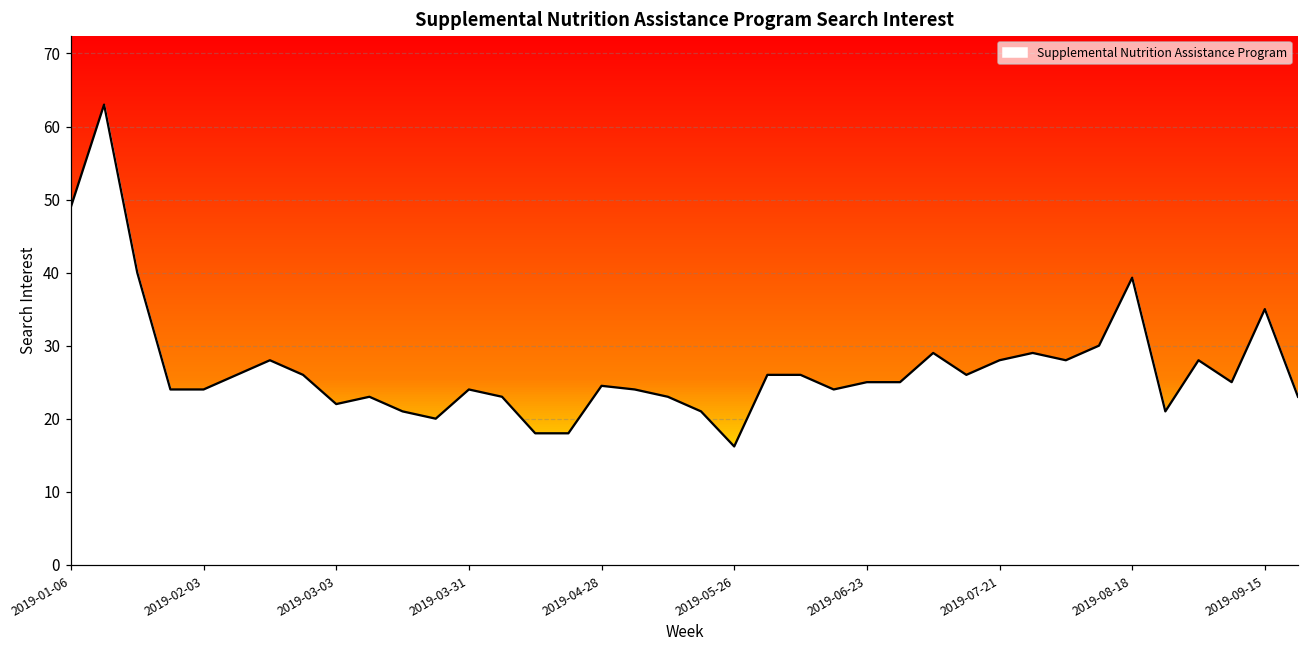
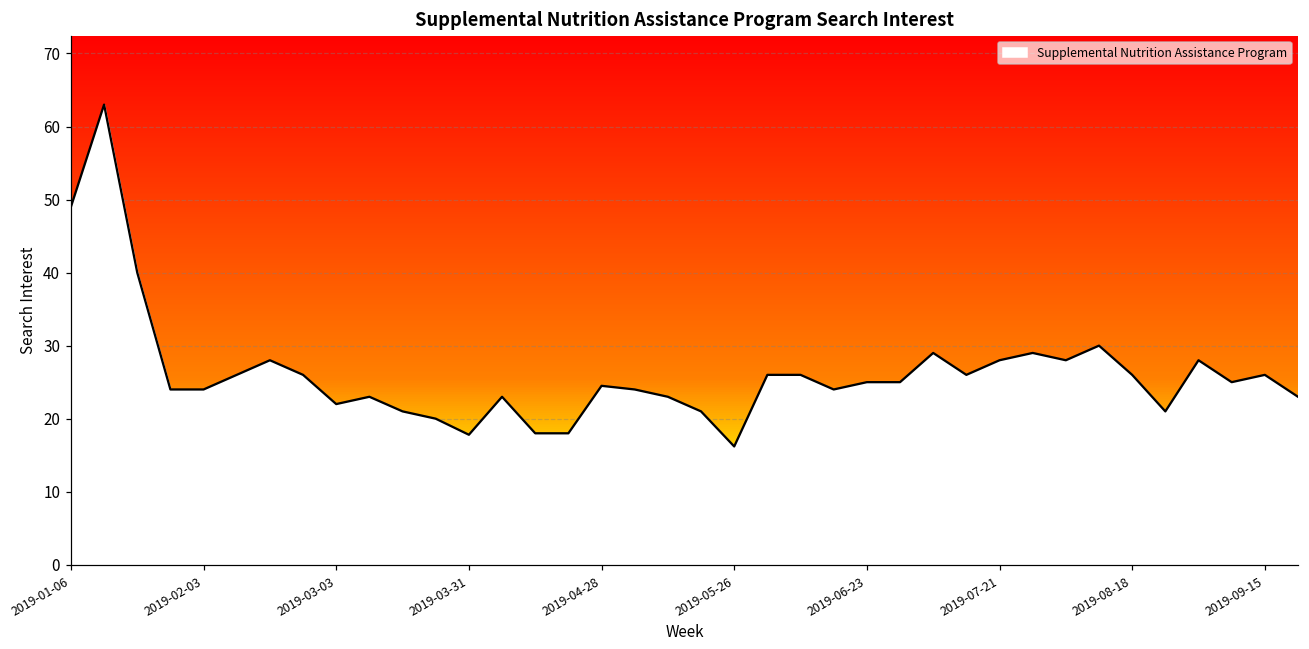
Supplemental Nutrition Assistance Program, 2019-03-31: 24 -> 18
Supplemental Nutrition Assistance Program, 2019-08-18: 39 -> 26
Supplemental Nutrition Assistance Program, 2019-09-15: 35 -> 26
